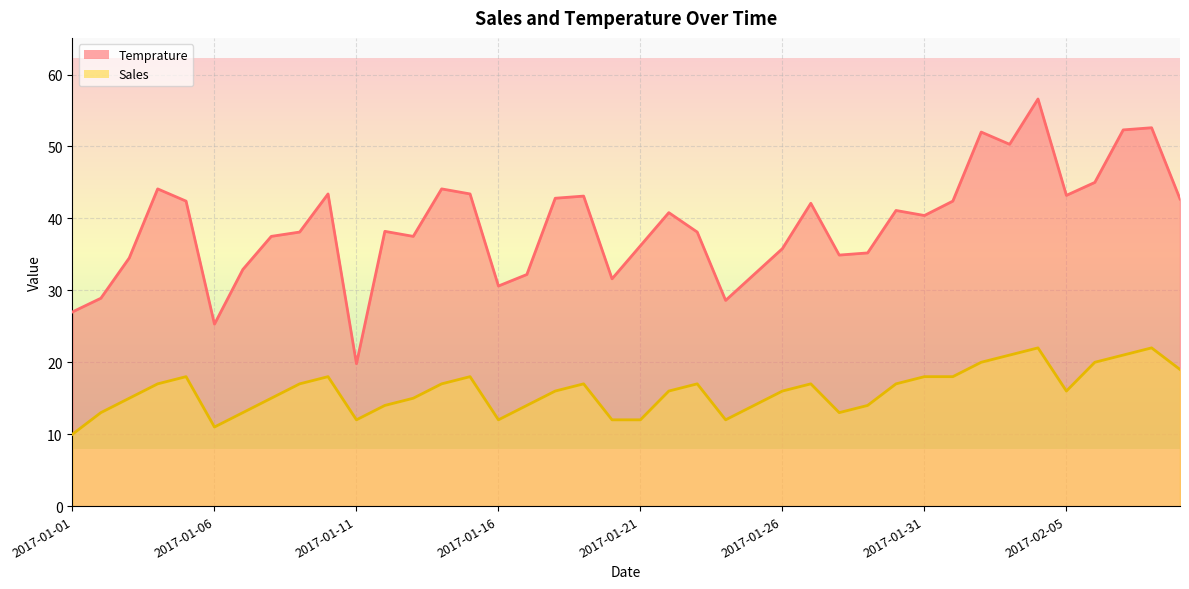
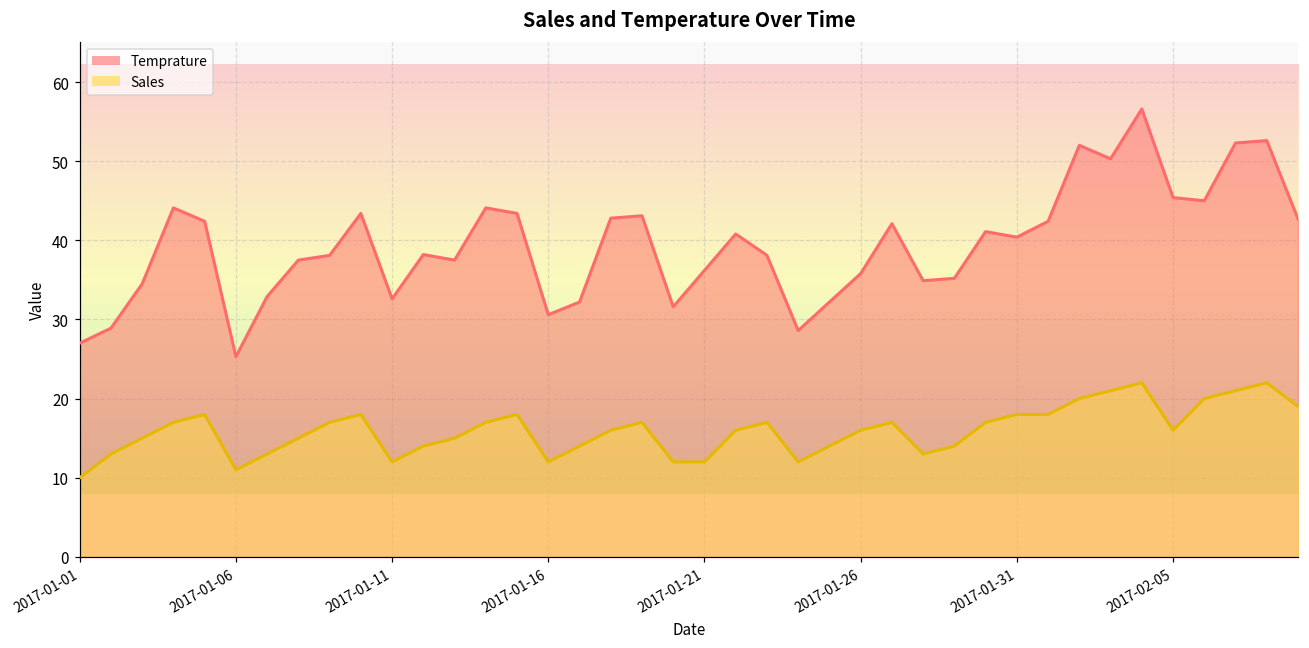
Temprature, 2017-01-11: 20 -> 33
Temprature, 2017-02-05: 43 -> 45
